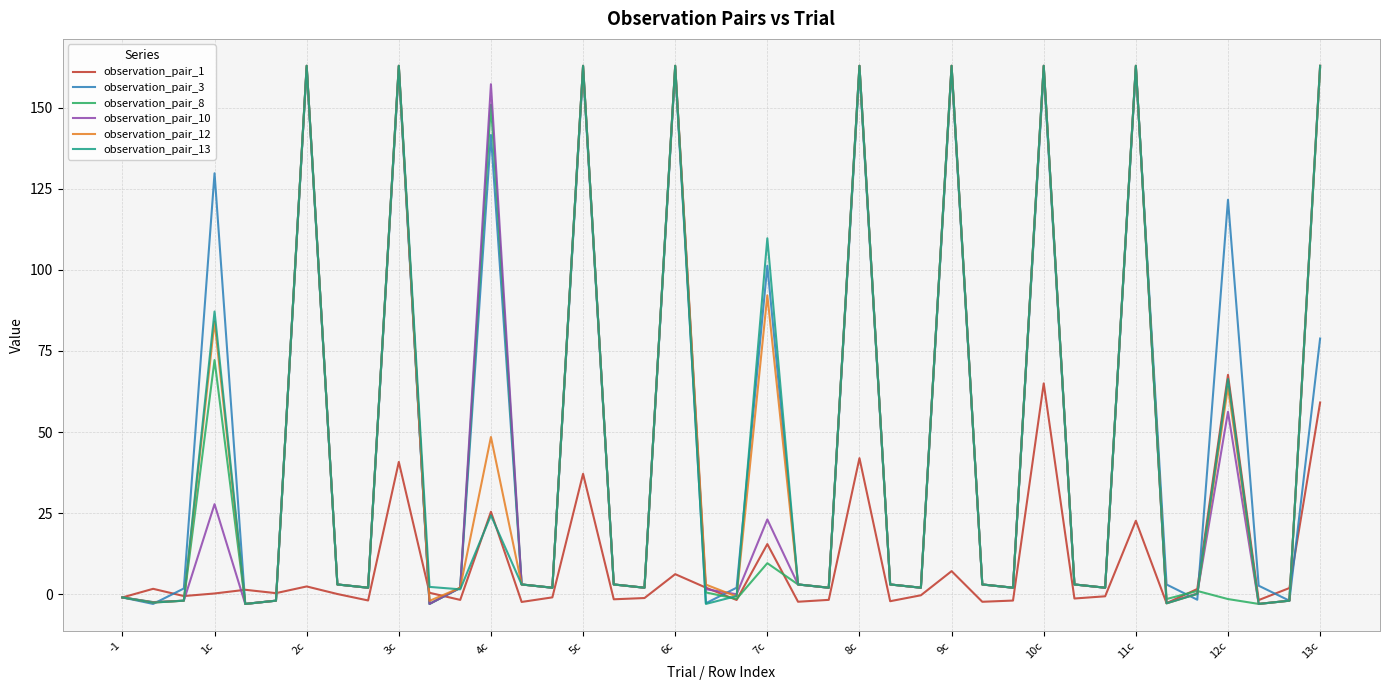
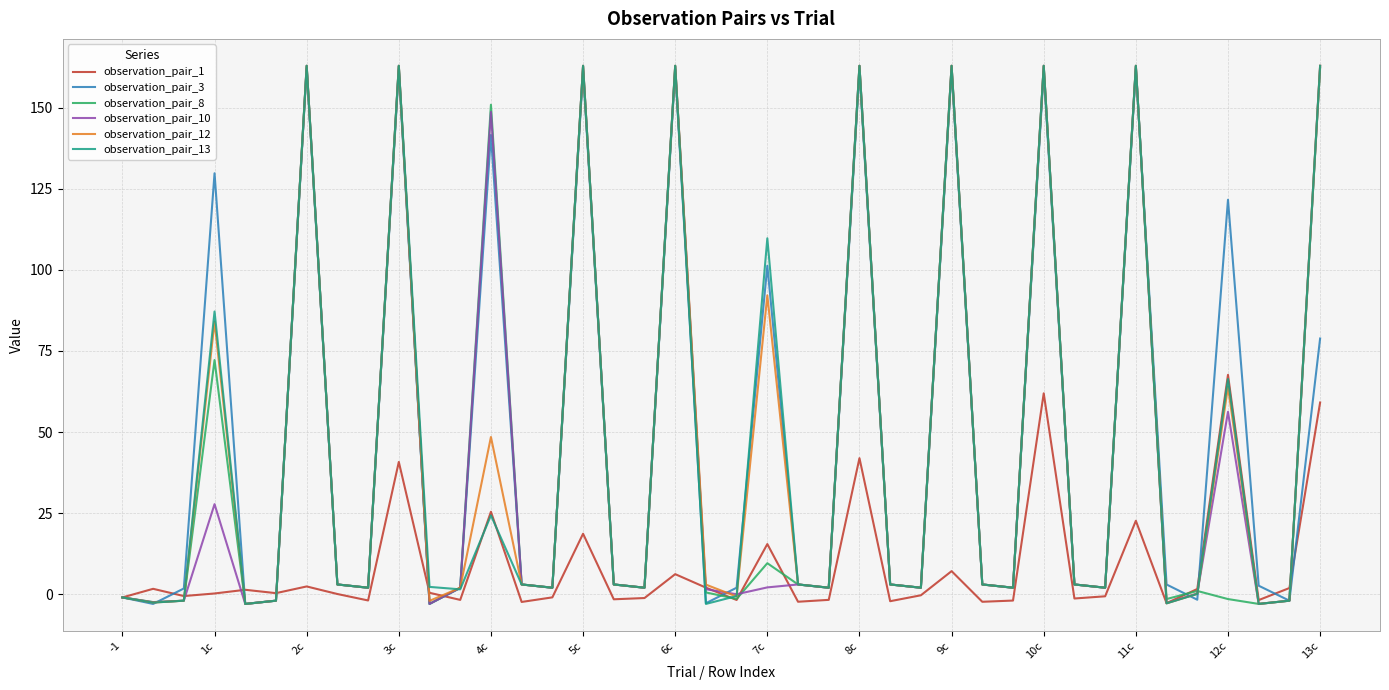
observation_pair_10, 4c: 157 -> 149
observation_pair_1, 5c: 37 -> 19
observation_pair_10, 7c: 23 -> 2
observation_pair_1, 10c: 65 -> 62
